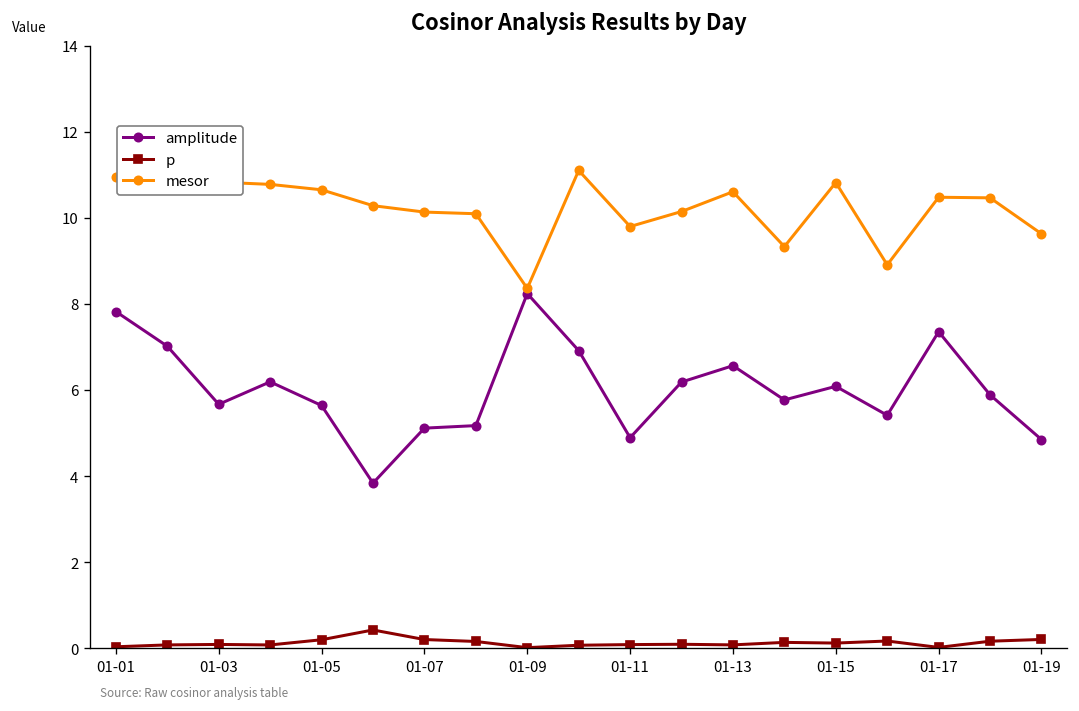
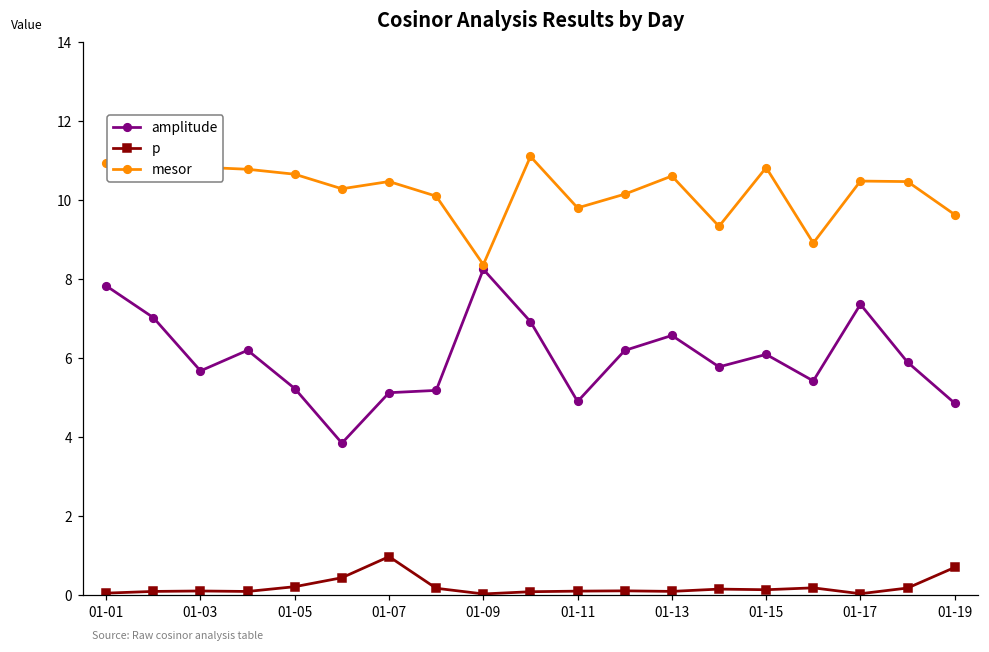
amplitude, 01-05: 5.6 -> 5.2
p, 01-07: 0.2 -> 1.0
mesor, 01-07: 10.1 -> 10.5
p, 01-19: 0.2 -> 0.7
